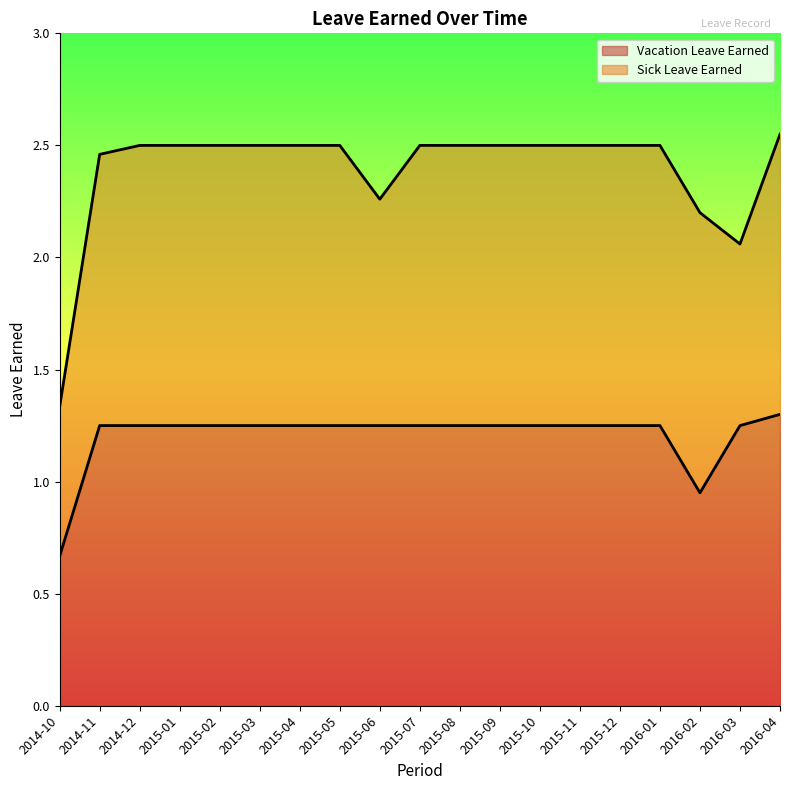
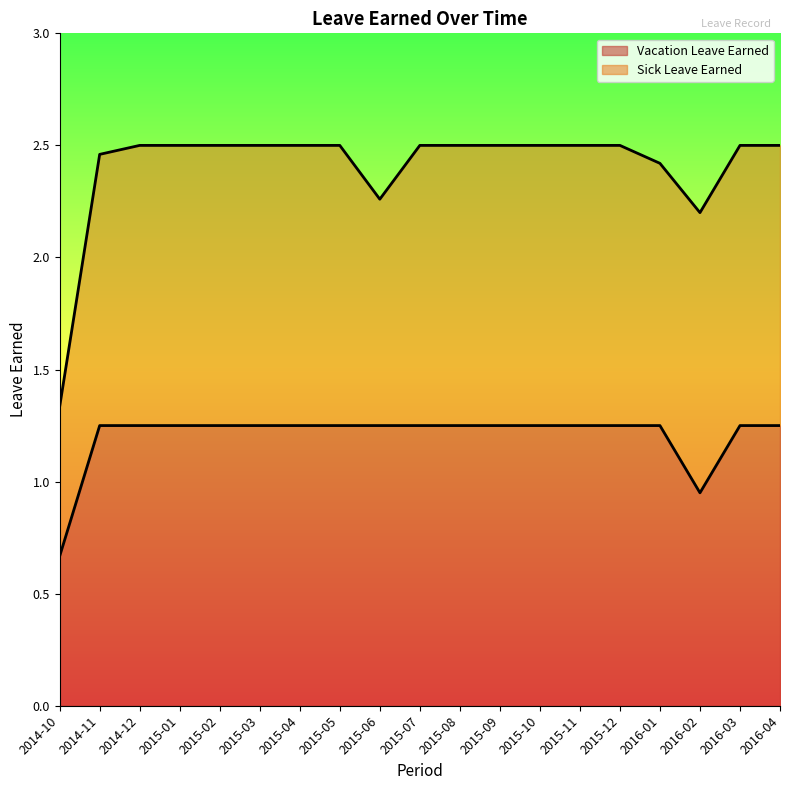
Sick Leave Earned, 2016-01: 1.25 -> 1.17
Sick Leave Earned, 2016-03: 0.81 -> 1.25
Vacation Leave Earned, 2016-04: 1.30 -> 1.25
